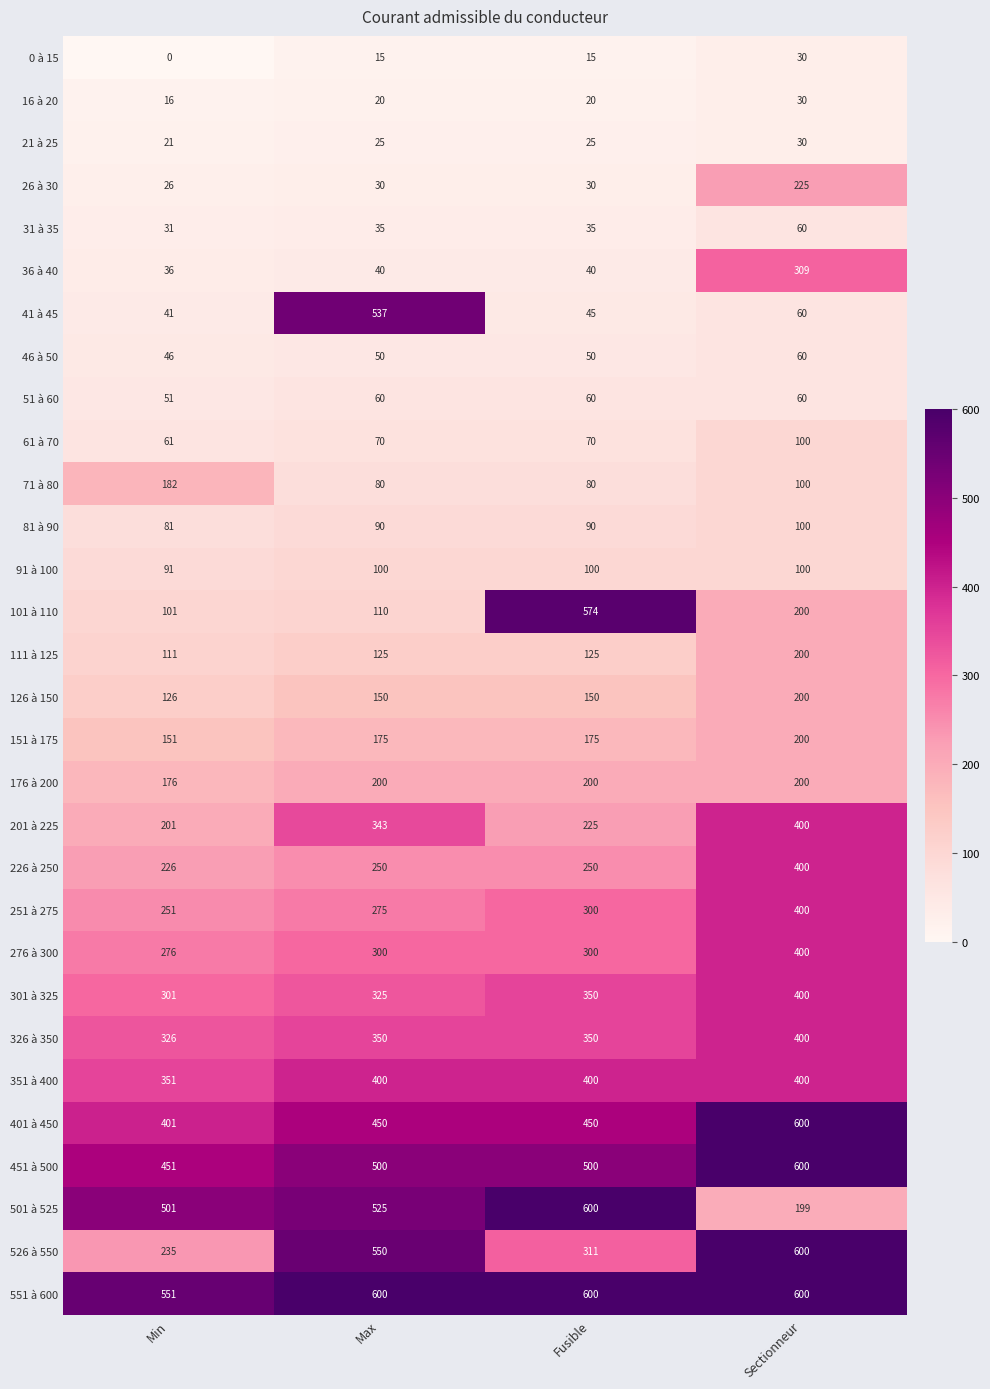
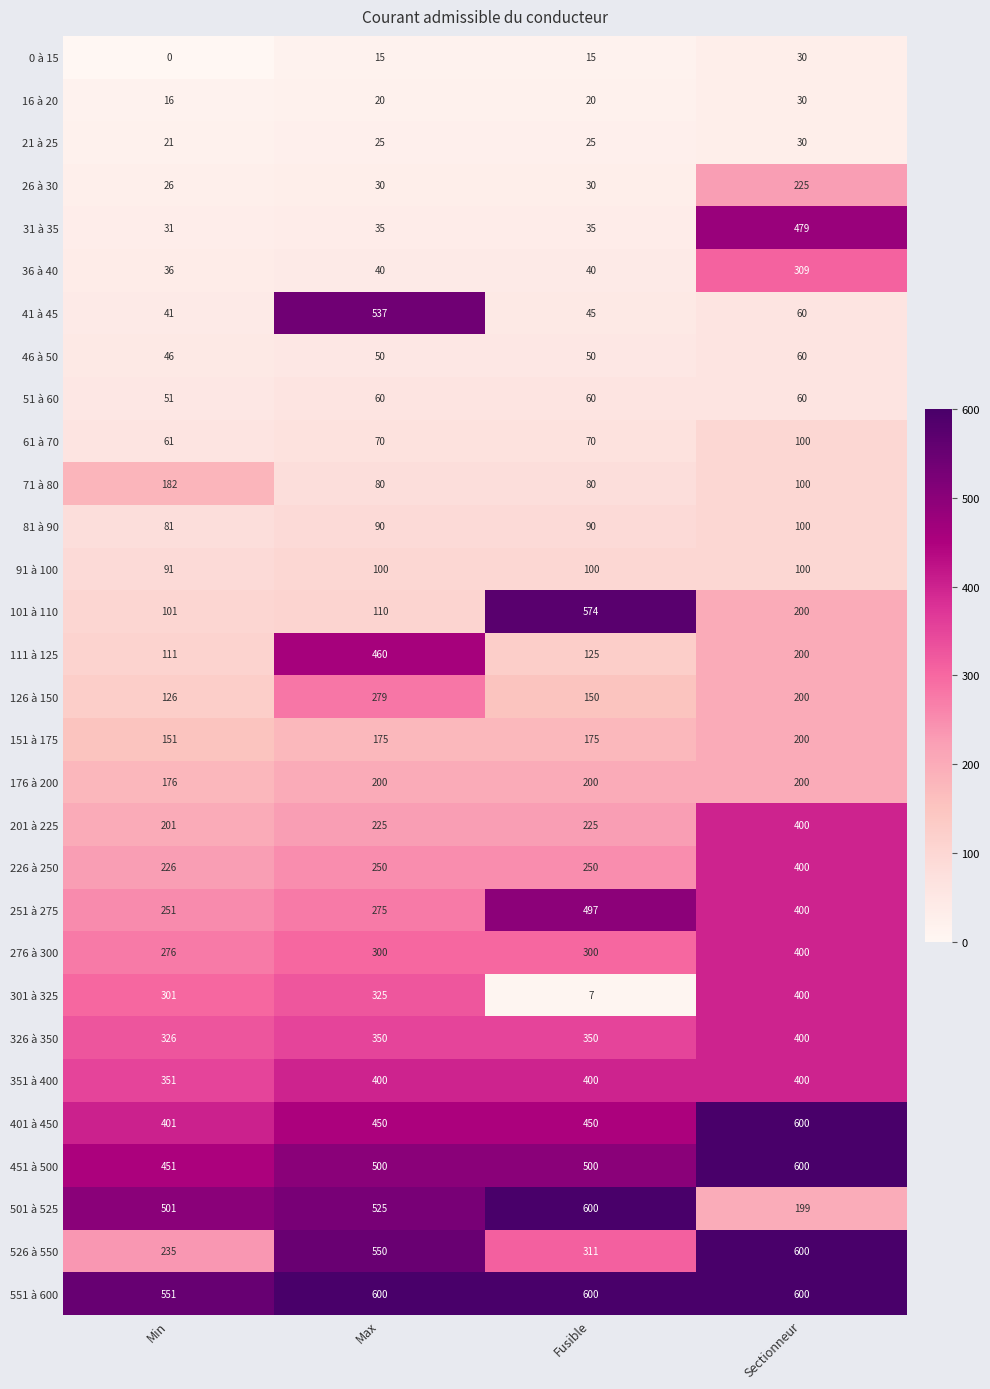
31 à 35, Sectionneur: 60 -> 479
111 à 125, Max: 125 -> 460
126 à 150, Max: 150 -> 279
201 à 225, Max: 343 -> 225
251 à 275, Fusible: 300 -> 497
301 à 325, Fusible: 350 -> 7
